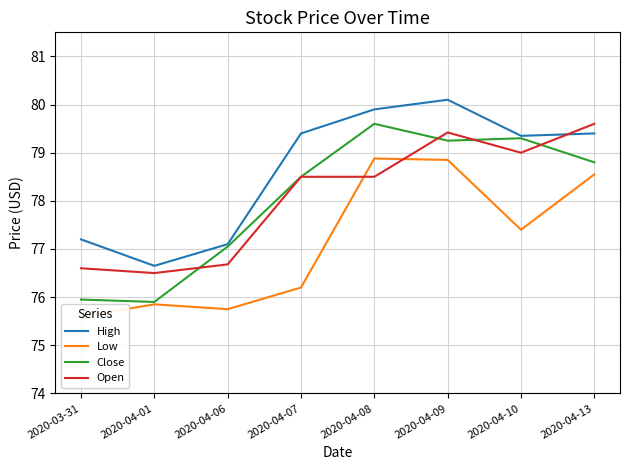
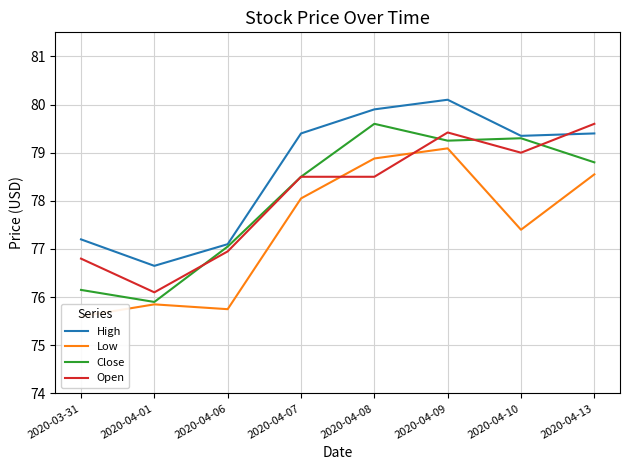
Close, 2020-03-31: 76.0 -> 76.2
Open, 2020-03-31: 76.6 -> 76.8
Open, 2020-04-01: 76.5 -> 76.1
Open, 2020-04-06: 76.7 -> 77.0
Low, 2020-04-07: 76.2 -> 78.1
Low, 2020-04-09: 78.9 -> 79.1
